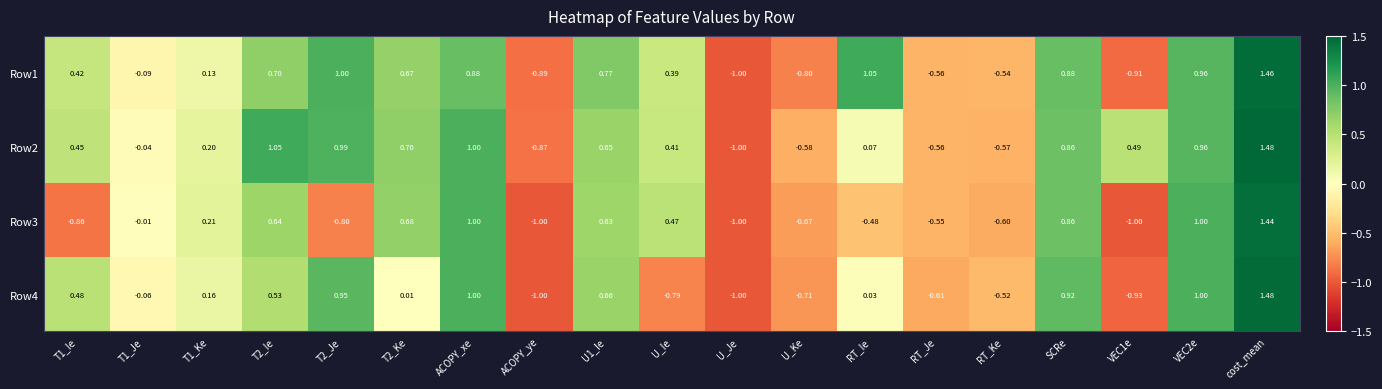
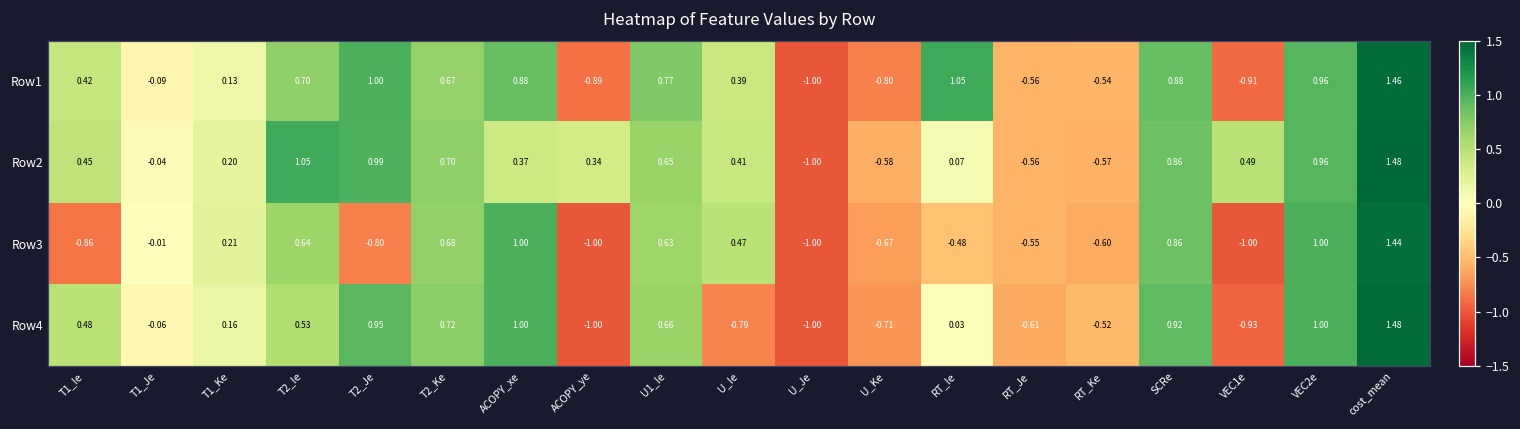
Row2, ACOPY_xe: 1.00 -> 0.37
Row2, ACOPY_ye: -0.87 -> 0.34
Row4, T2_Ke: 0.01 -> 0.72
